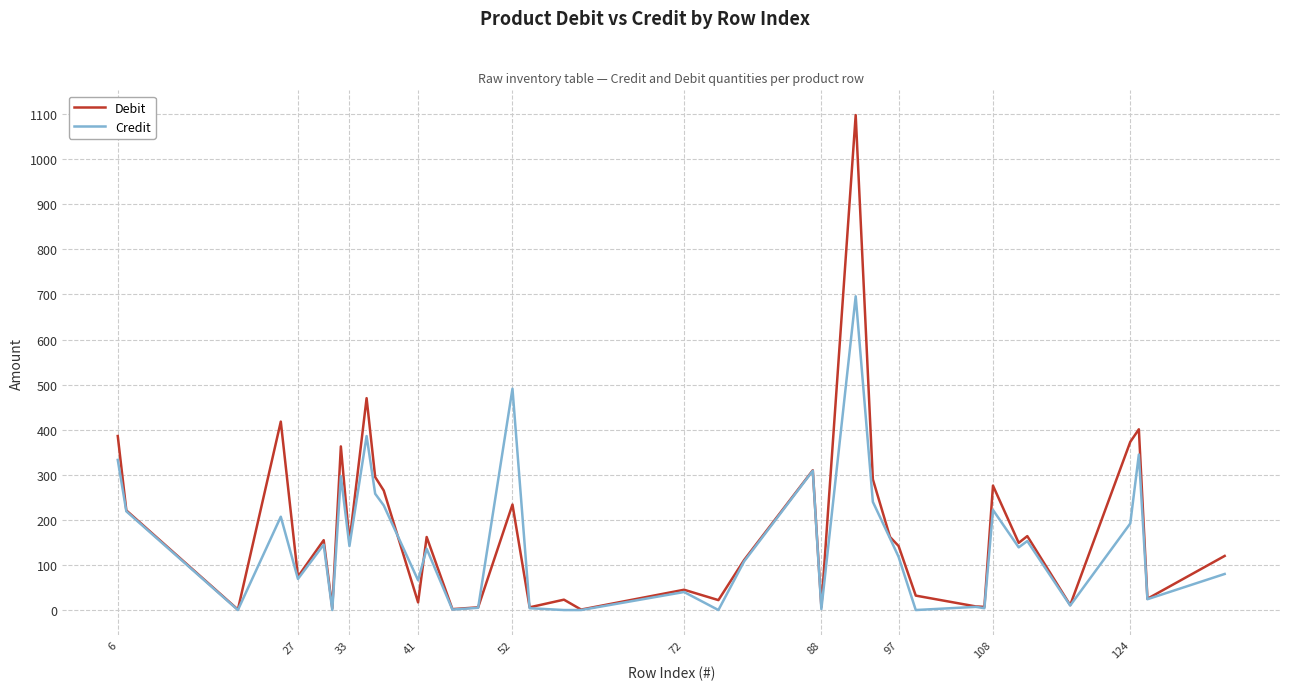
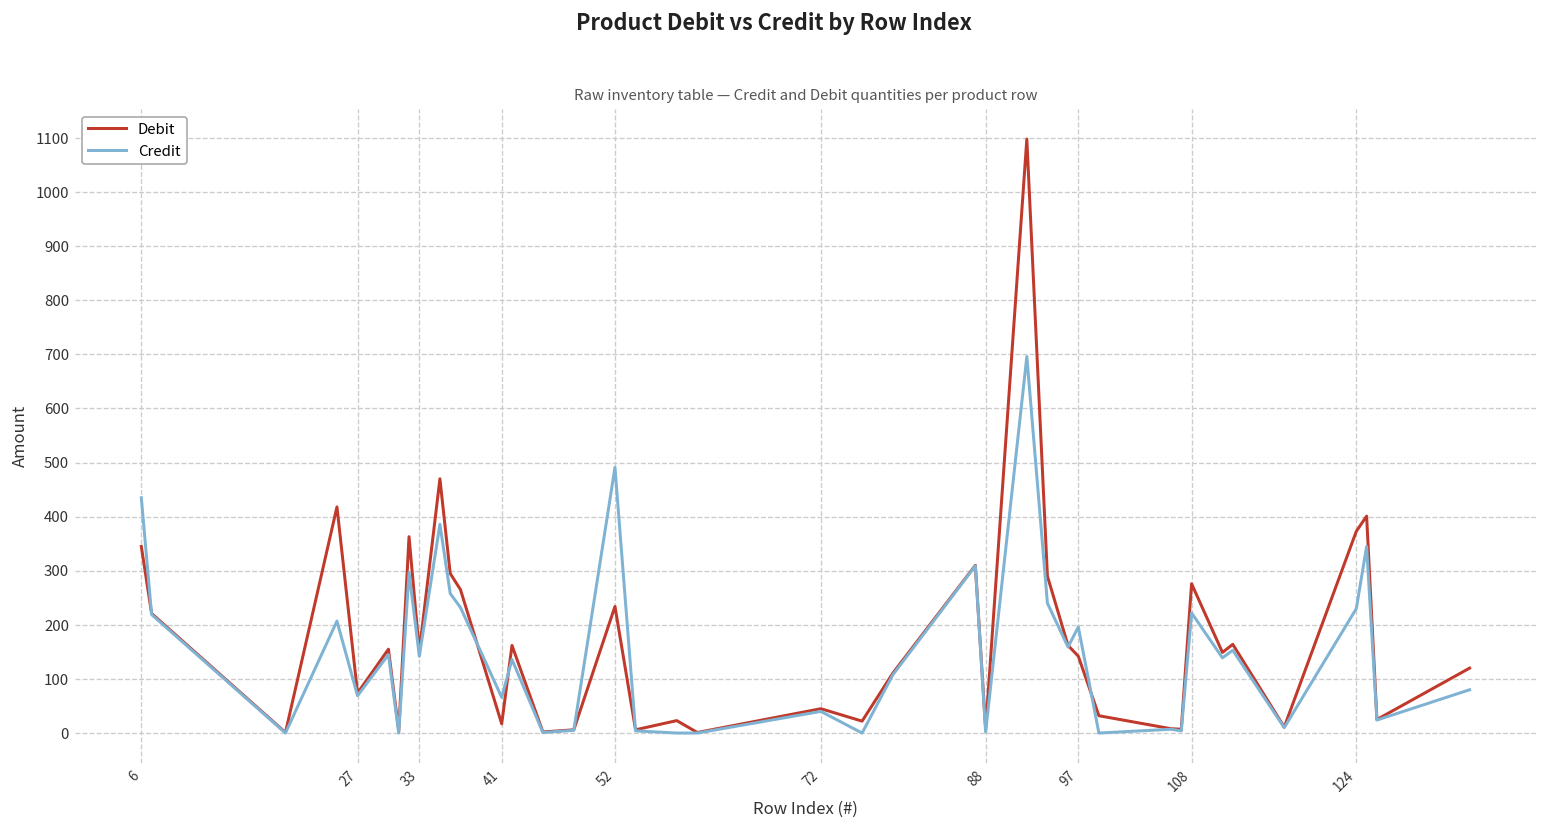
Debit, 6: 390 -> 350
Credit, 6: 330 -> 440
Credit, 97: 120 -> 200
Credit, 124: 190 -> 230
